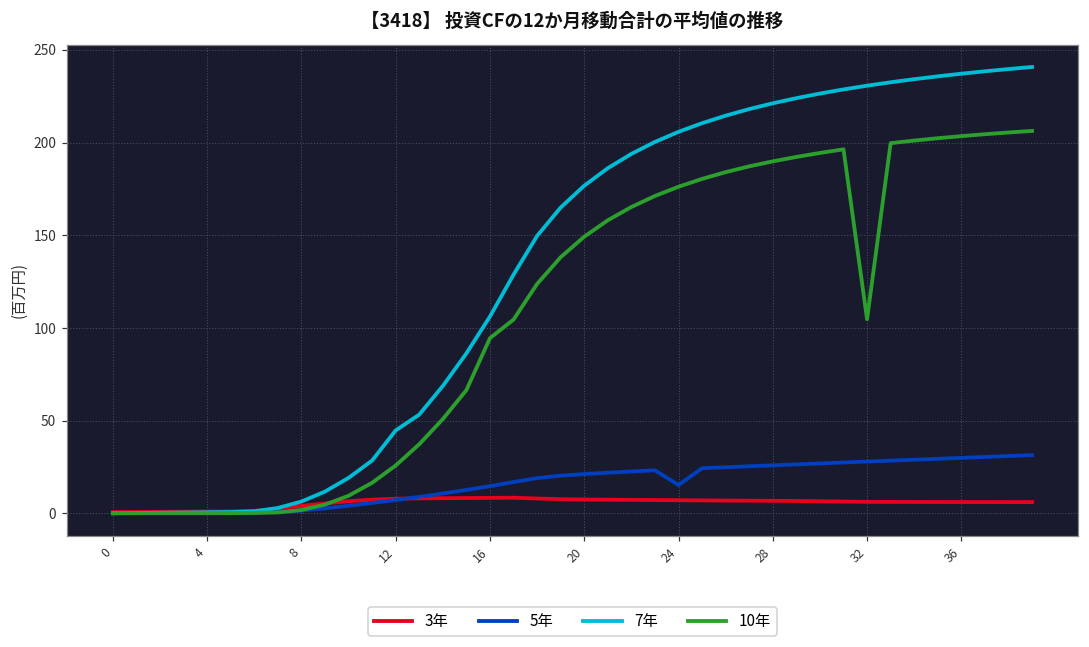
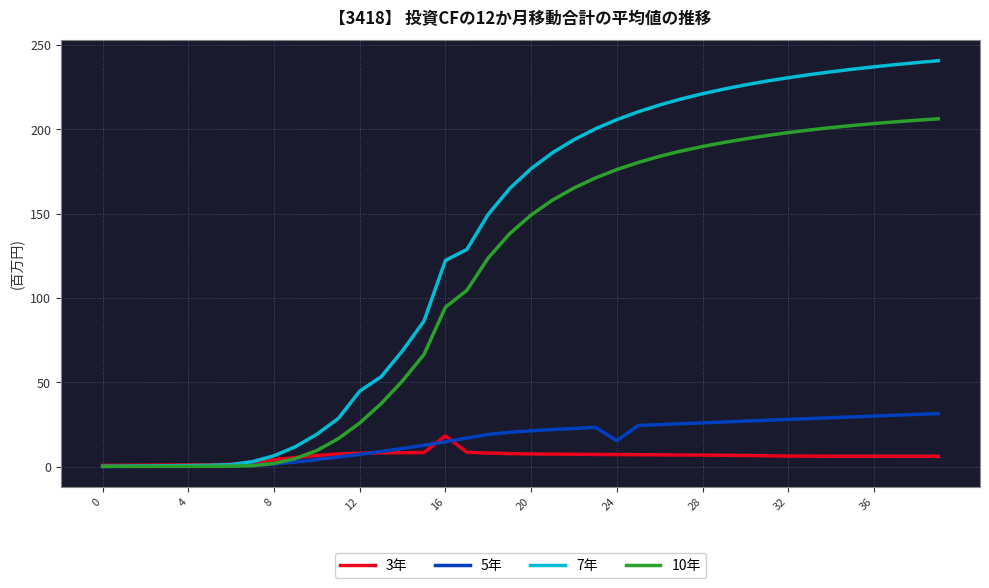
3年, 16: 8 -> 18
7年, 16: 106 -> 122
10年, 32: 105 -> 198
